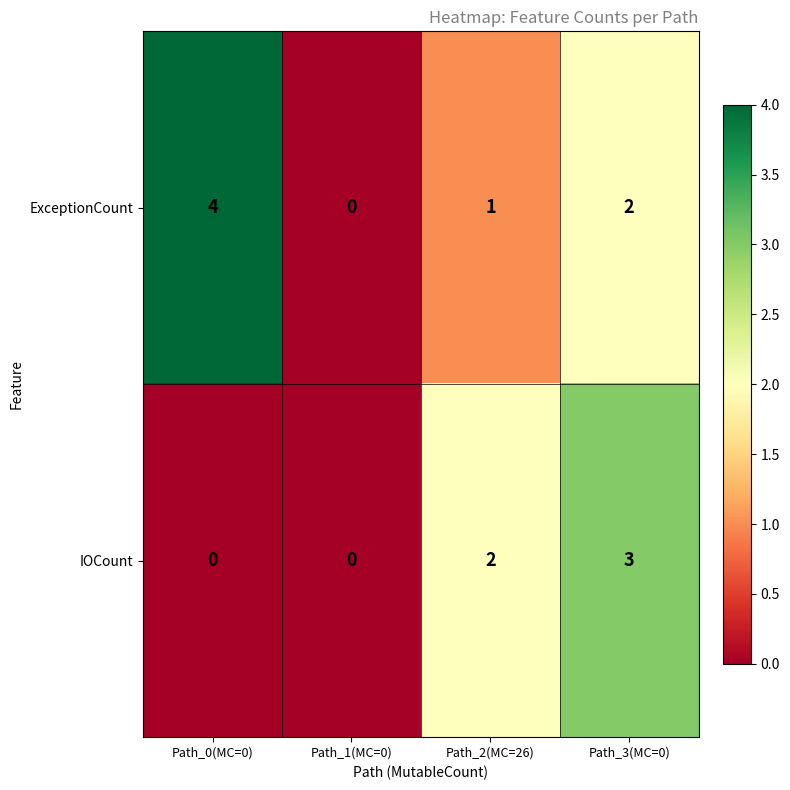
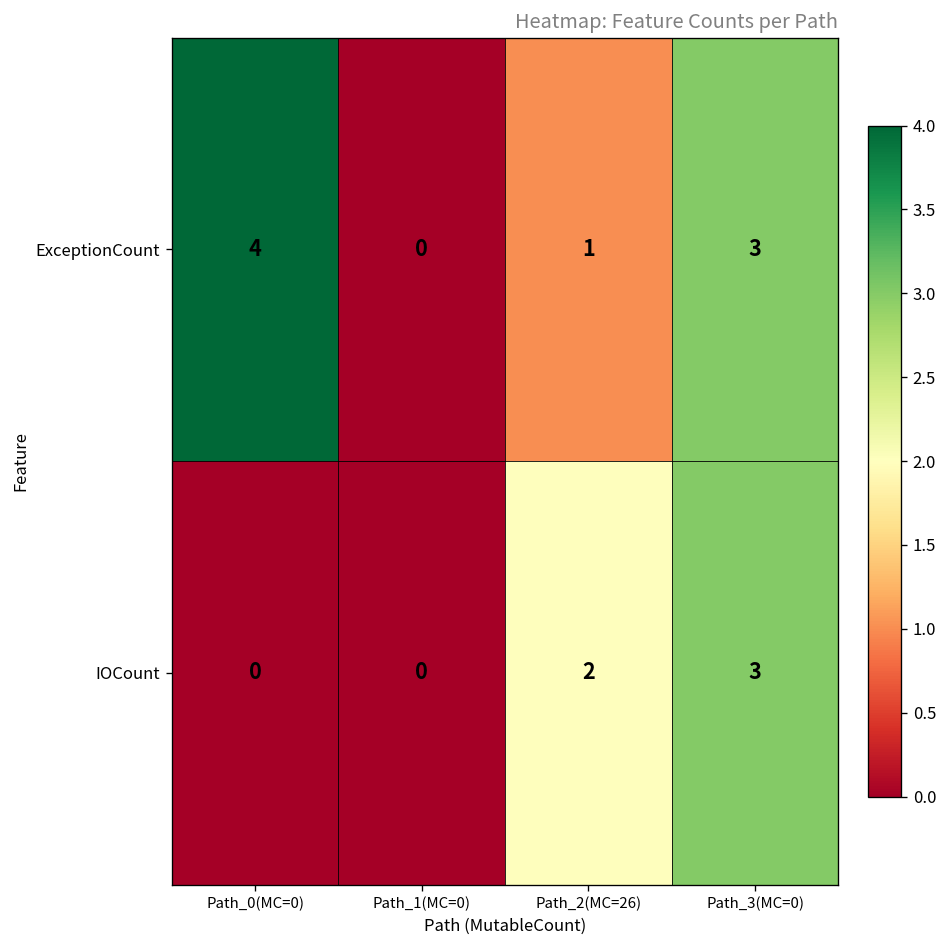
ExceptionCount, Path_3(MC=0): 2 -> 3
